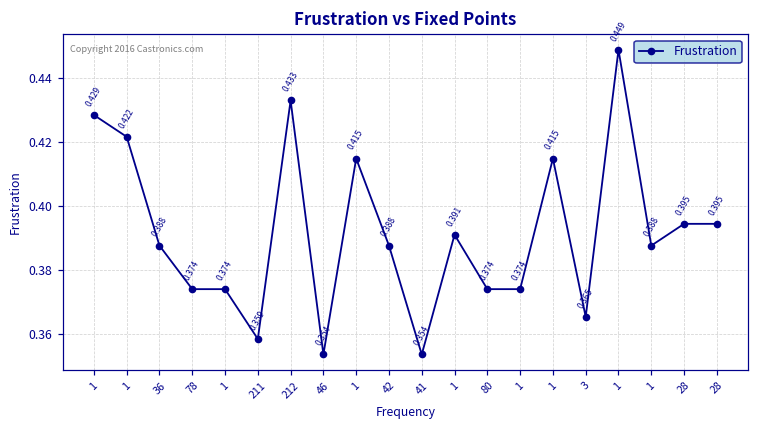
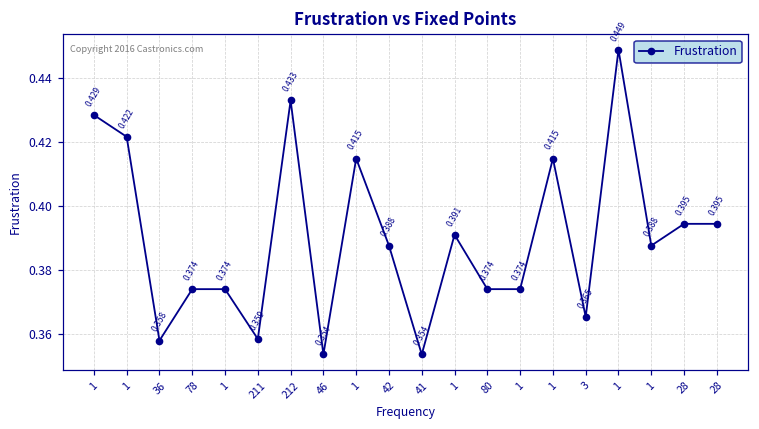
36: 0.388 -> 0.358
